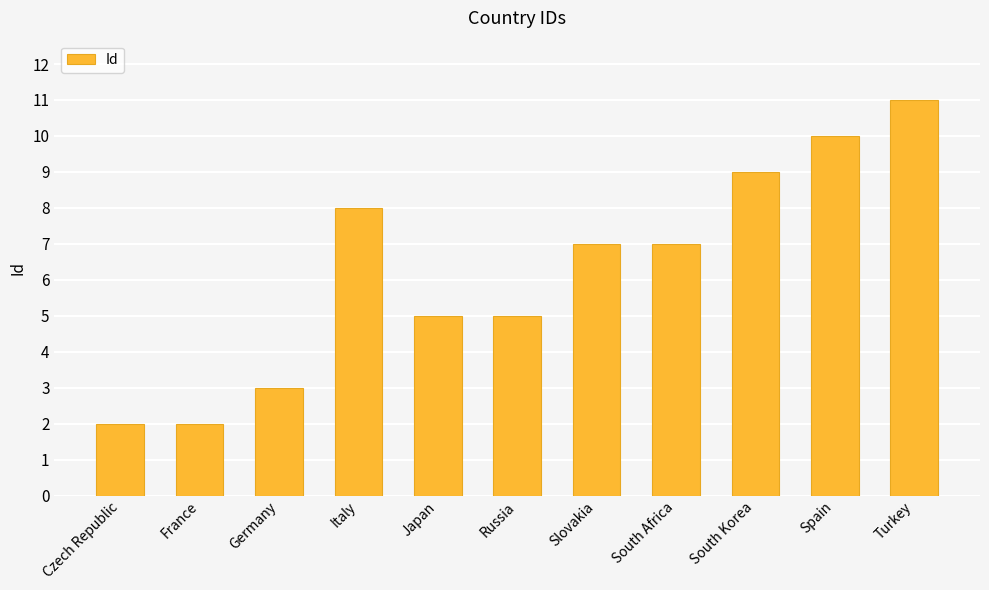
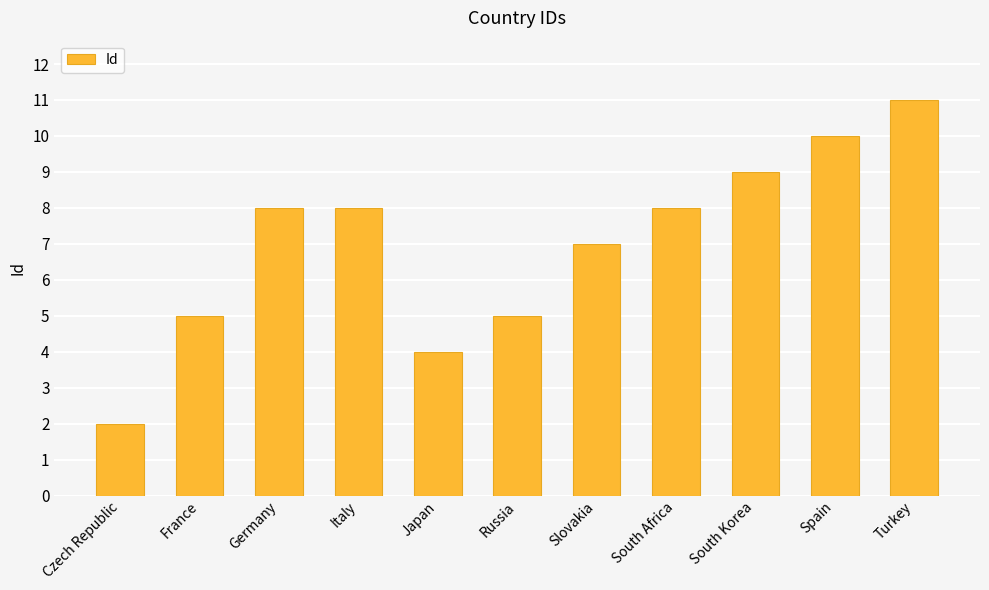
France: 2 -> 5
Germany: 3 -> 8
Japan: 5 -> 4
South Africa: 7 -> 8
